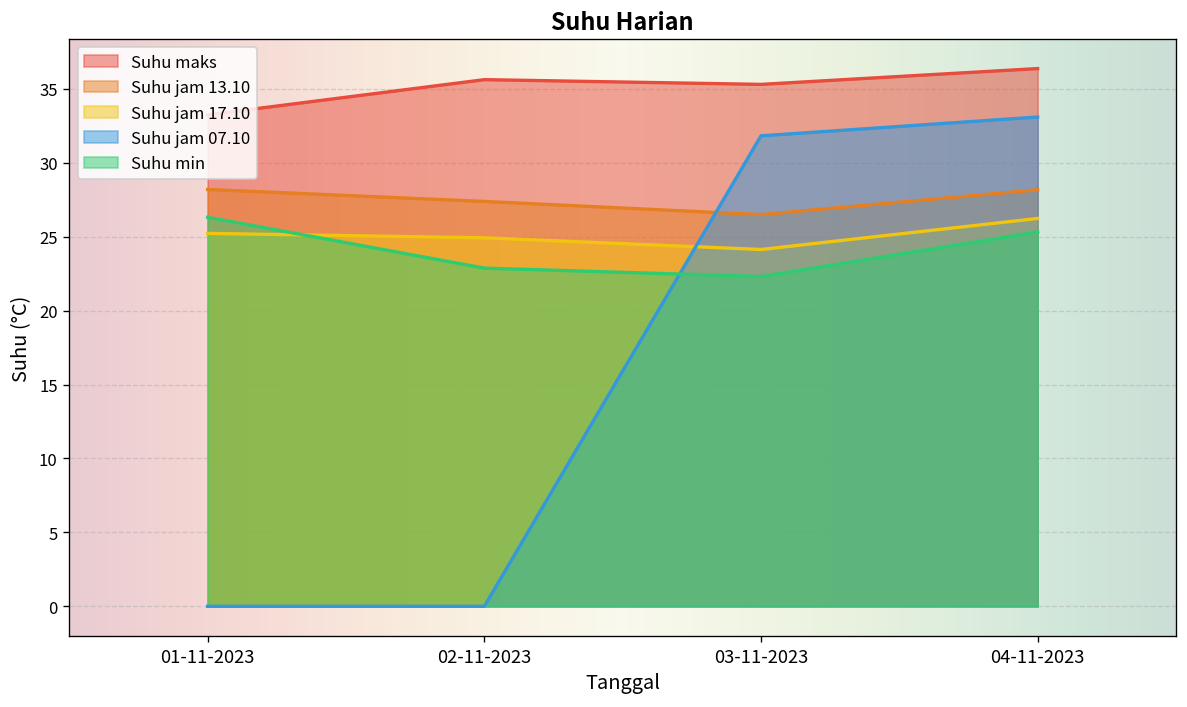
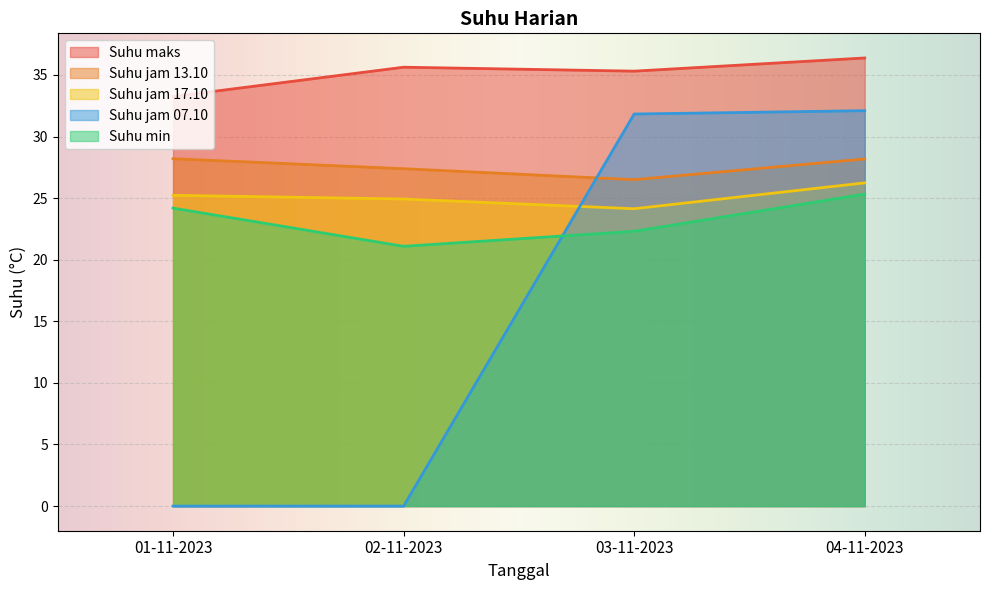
Suhu min, 01-11-2023: 26.3 -> 24.2
Suhu min, 02-11-2023: 22.9 -> 21.1
Suhu jam 07.10, 04-11-2023: 33.1 -> 32.1
